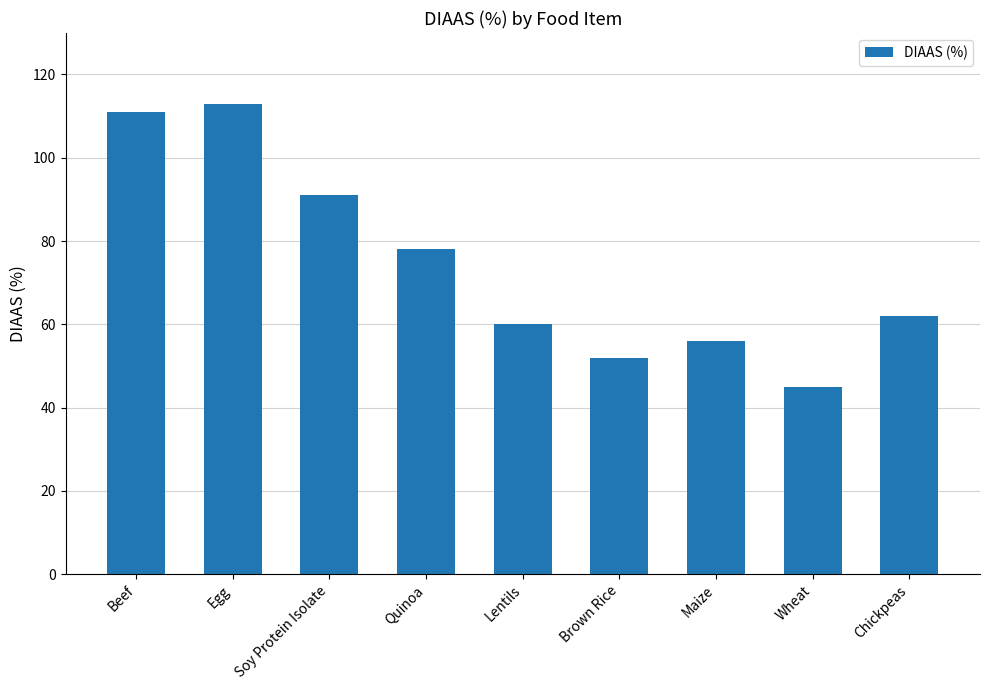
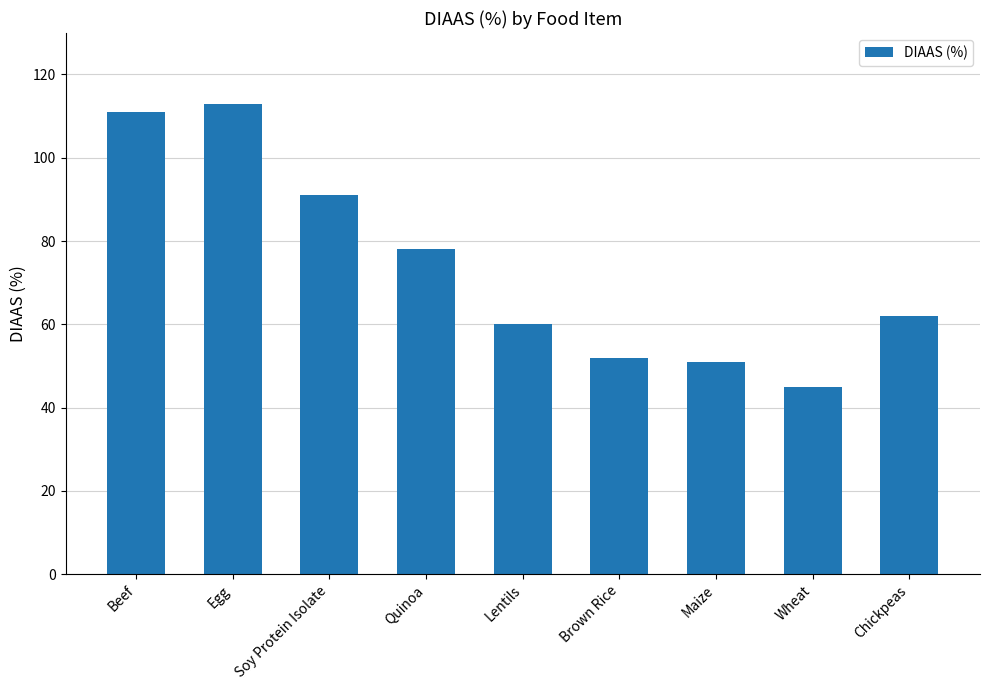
Maize: 56 -> 51
